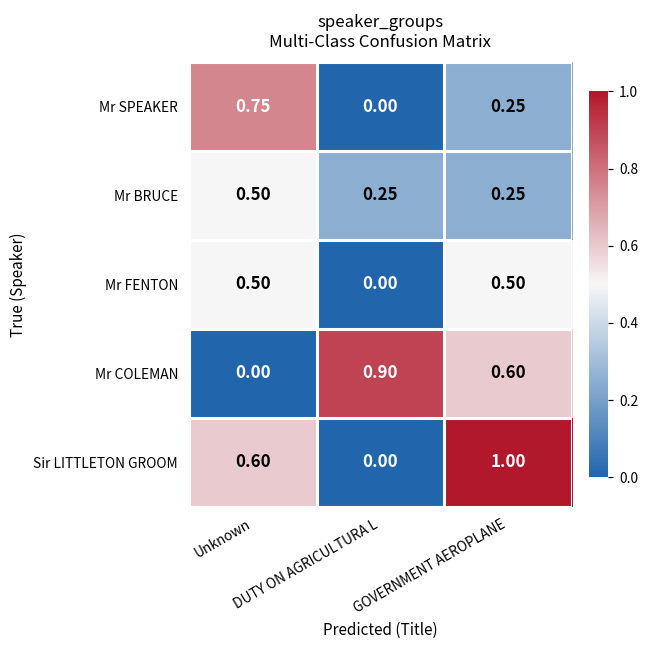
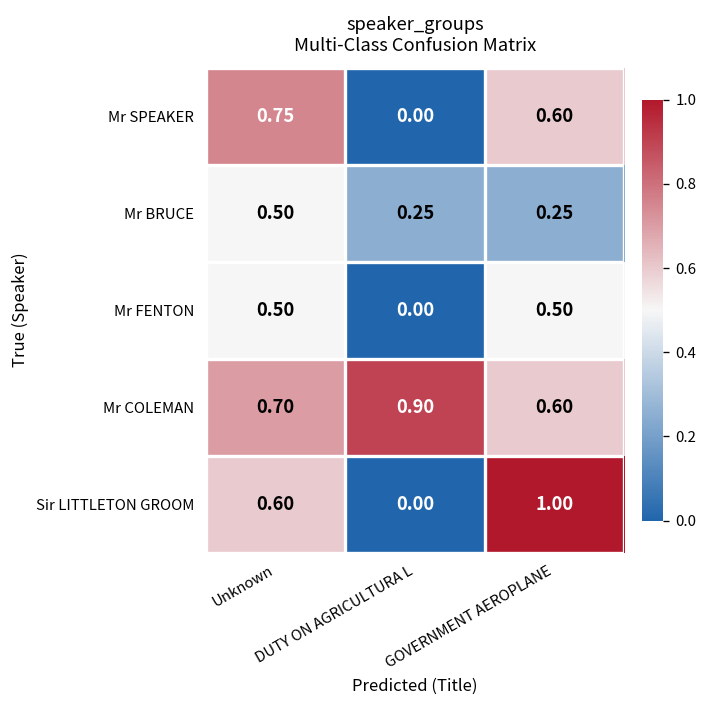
Mr SPEAKER, GOVERNMENT AEROPLANE: 0.25 -> 0.60
Mr COLEMAN, Unknown: 0.00 -> 0.70
